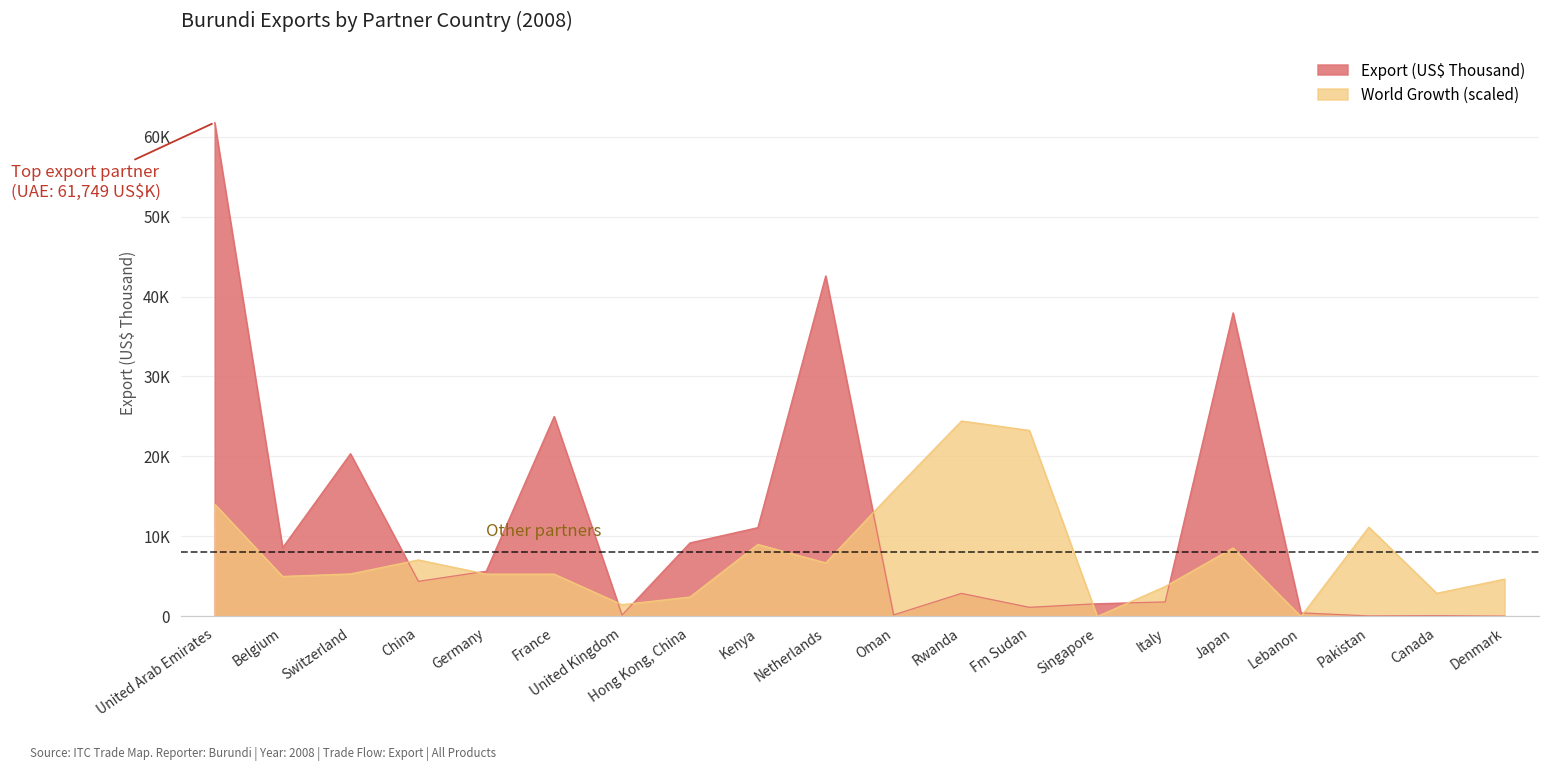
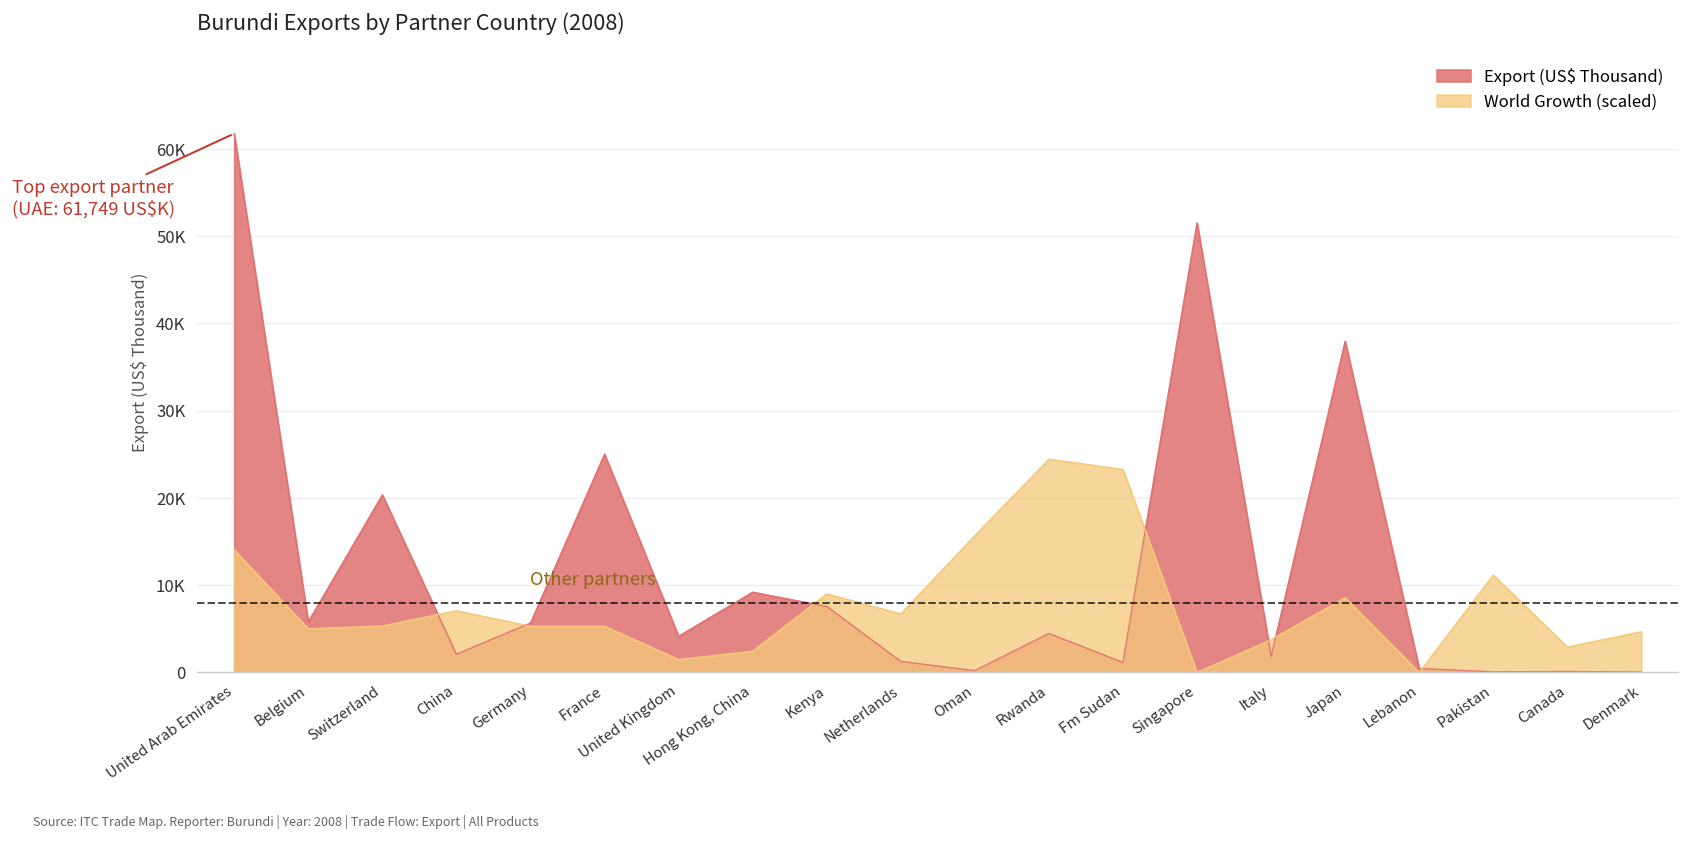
Export (US$ Thousand), Belgium: 9000 -> 6000
Export (US$ Thousand), China: 4000 -> 2000
Export (US$ Thousand), United Kingdom: 0 -> 4000
Export (US$ Thousand), Kenya: 11000 -> 8000
Export (US$ Thousand), Netherlands: 43000 -> 1000
Export (US$ Thousand), Rwanda: 3000 -> 4000
Export (US$ Thousand), Singapore: 2000 -> 52000
